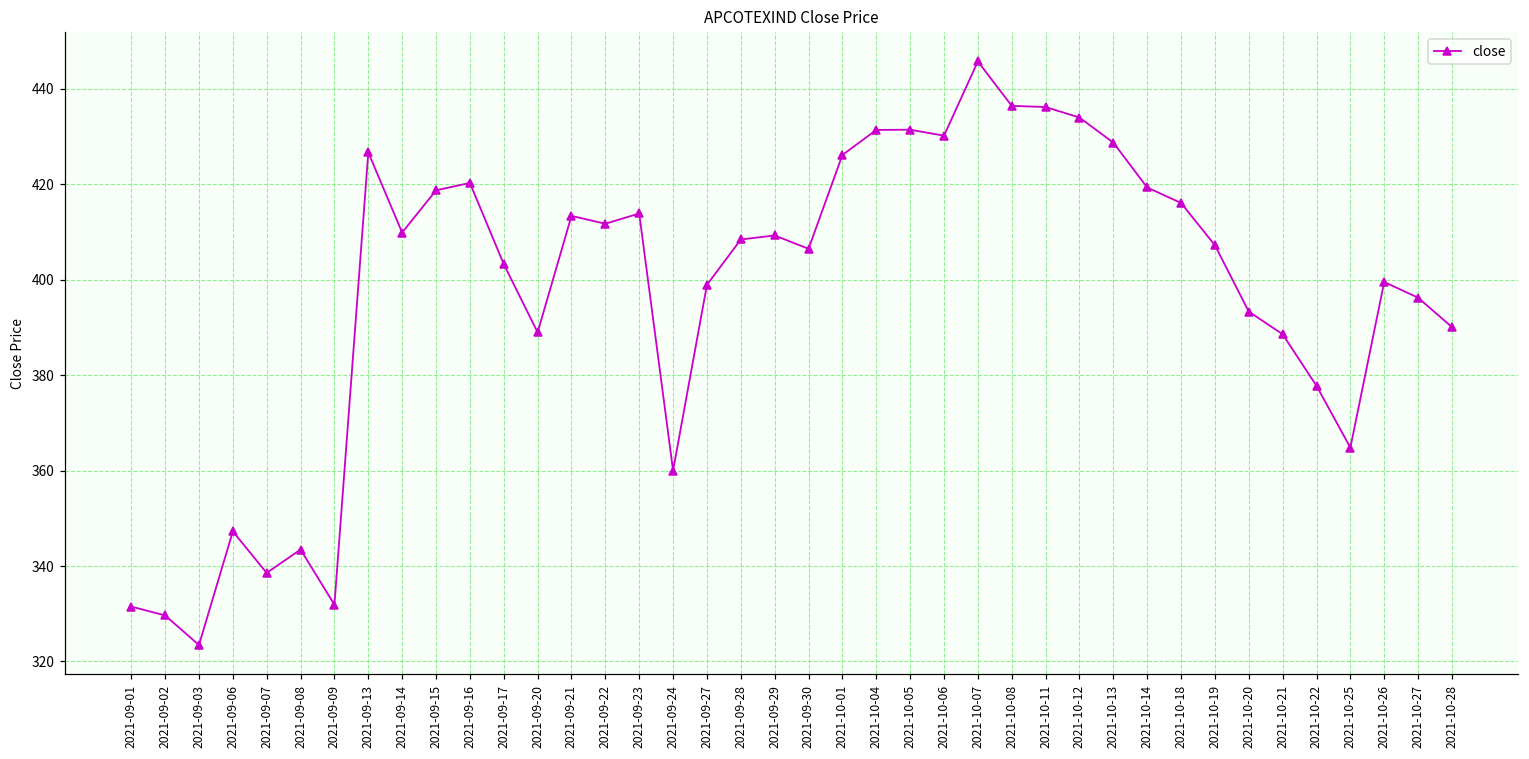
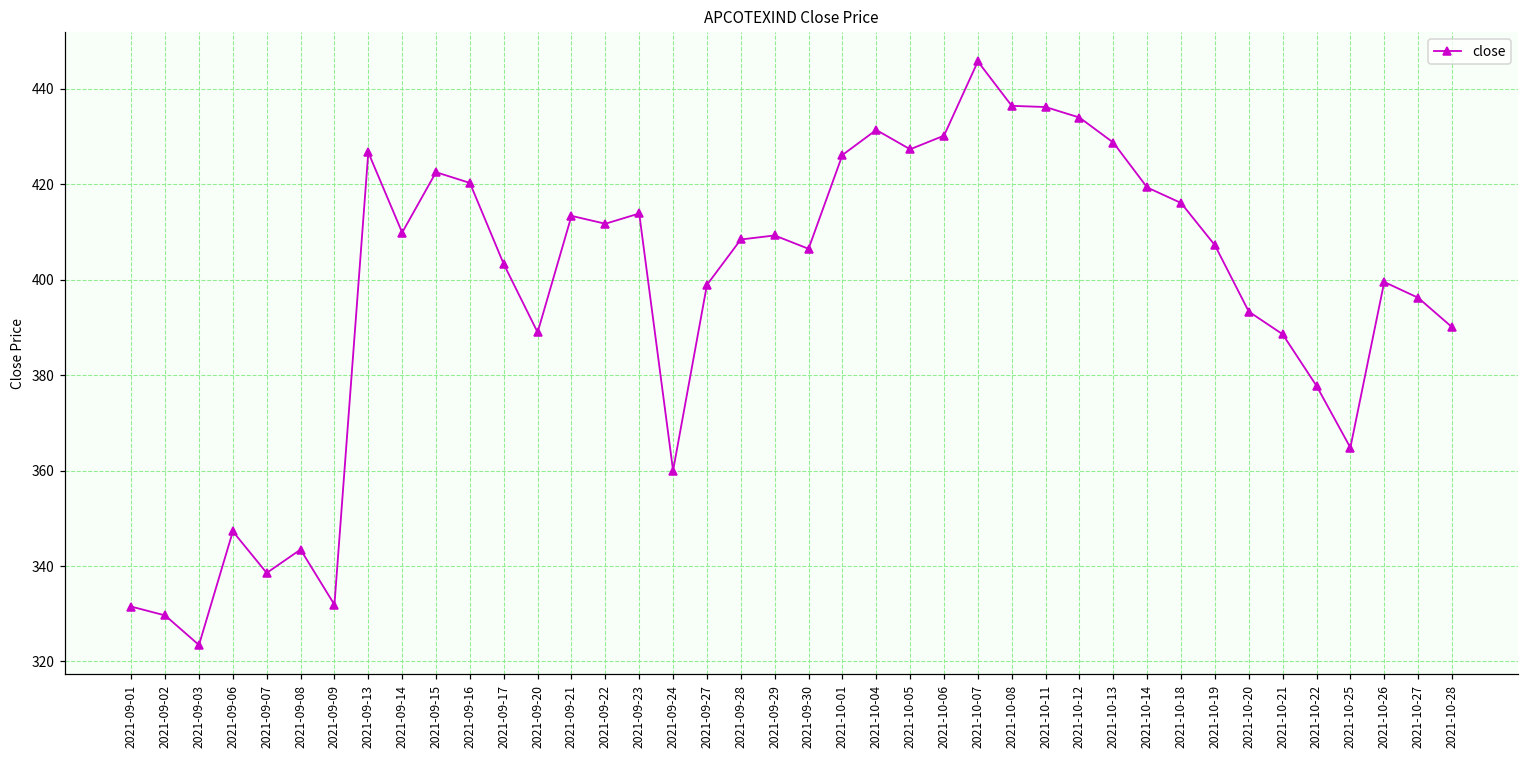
2021-09-15: 419 -> 423
2021-10-05: 431 -> 427
